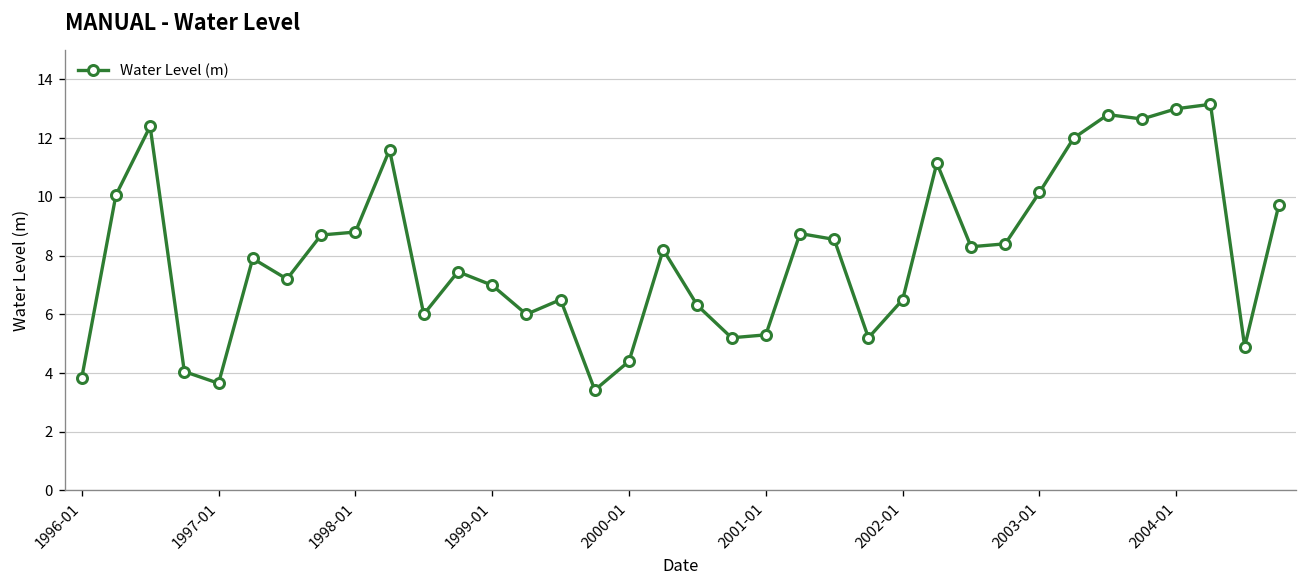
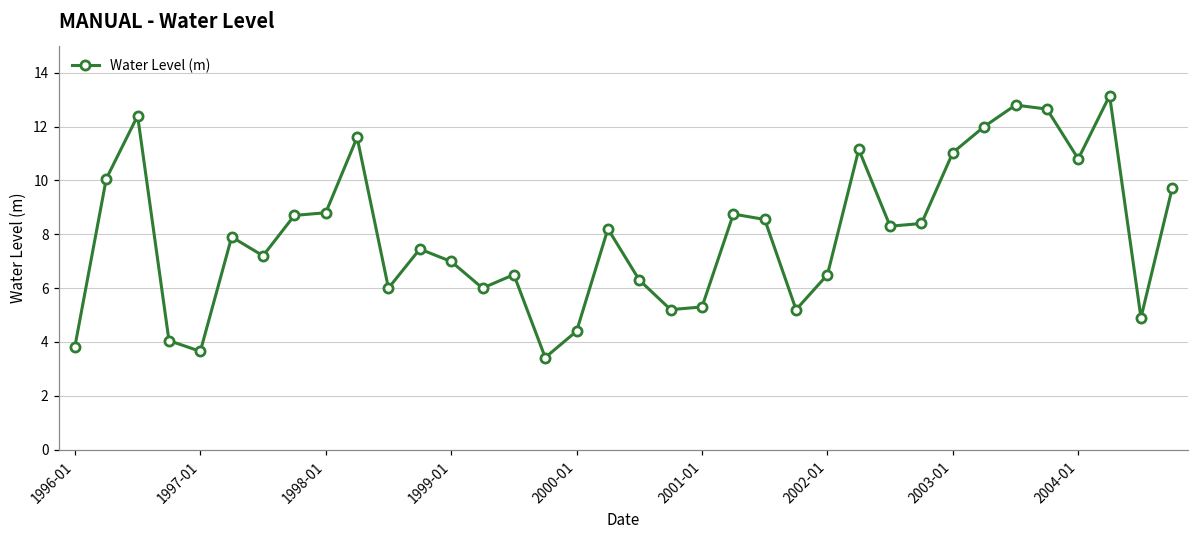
2003-01: 10.1 -> 11.0
2004-01: 13.0 -> 10.8
